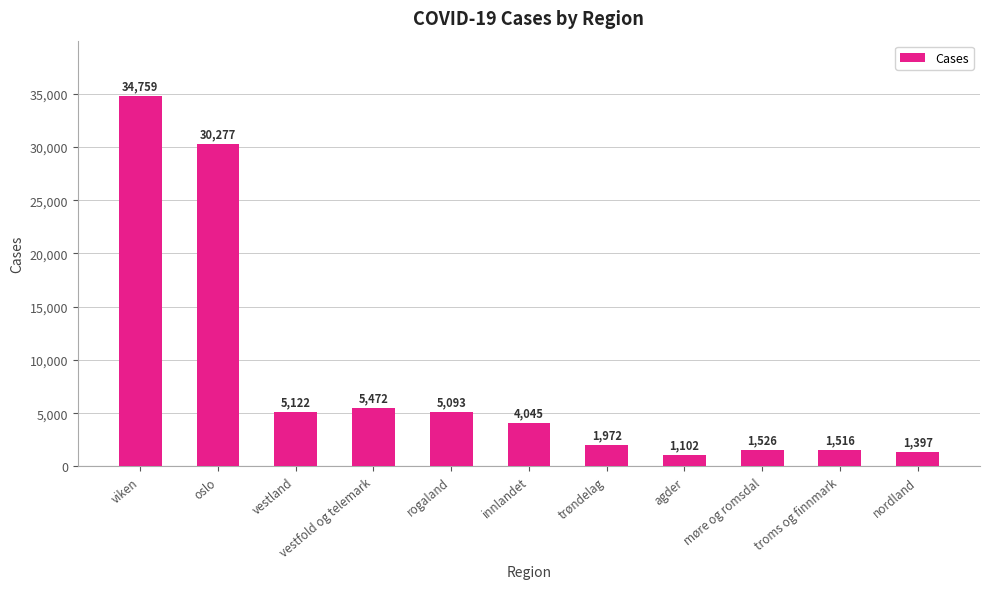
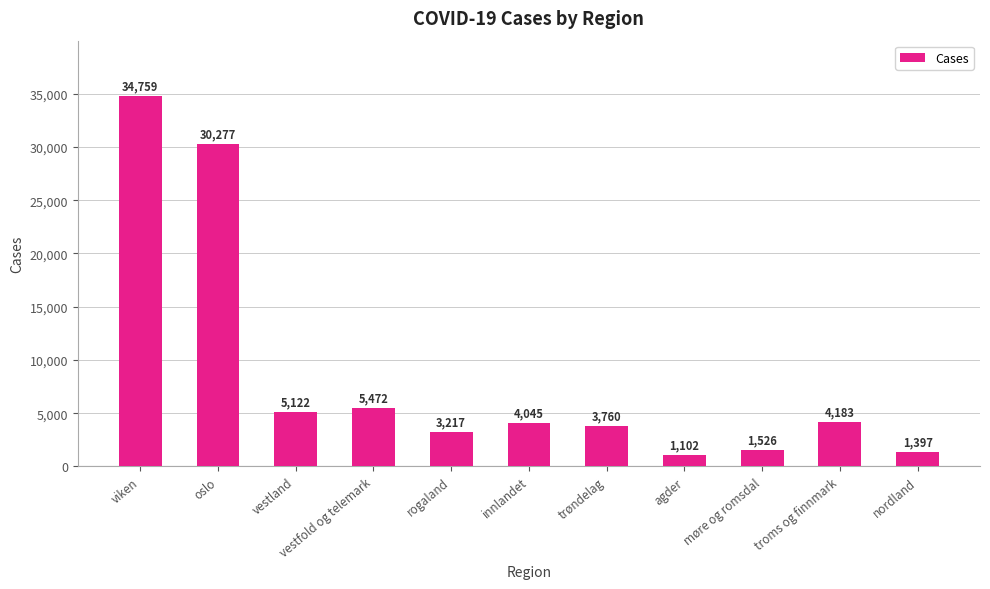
rogaland: 5,093 -> 3,217
trøndelag: 1,972 -> 3,760
troms og finnmark: 1,516 -> 4,183
